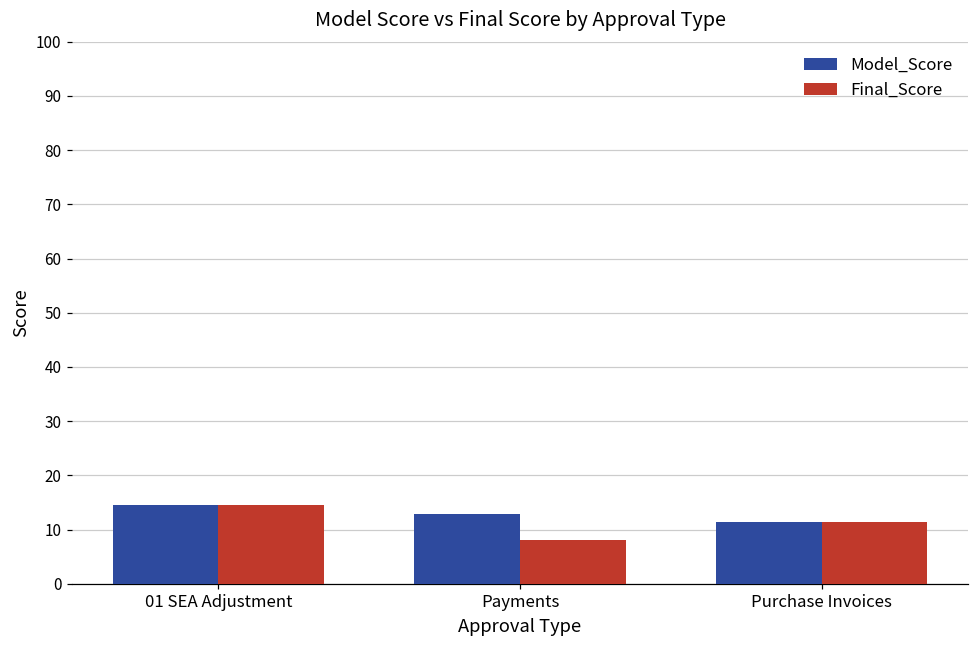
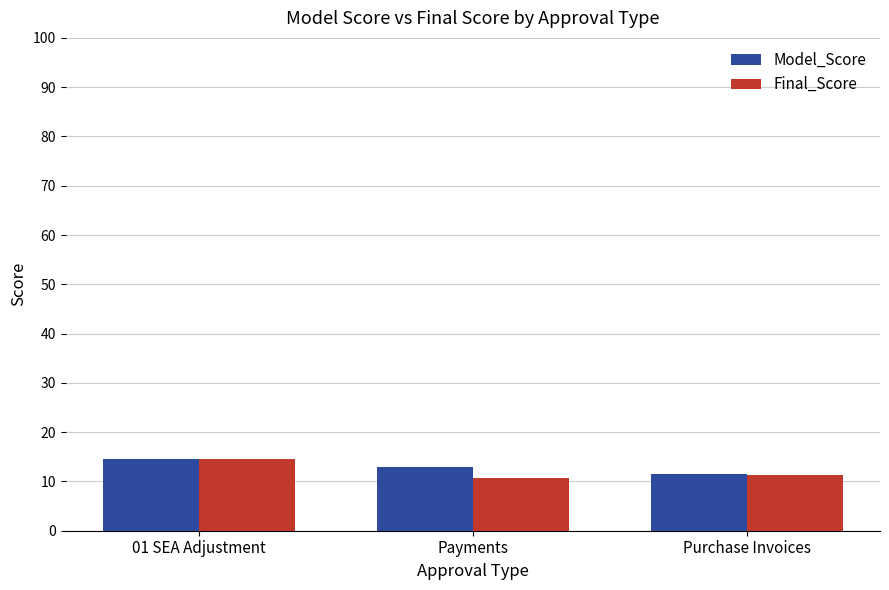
Final_Score, Payments: 8 -> 11
